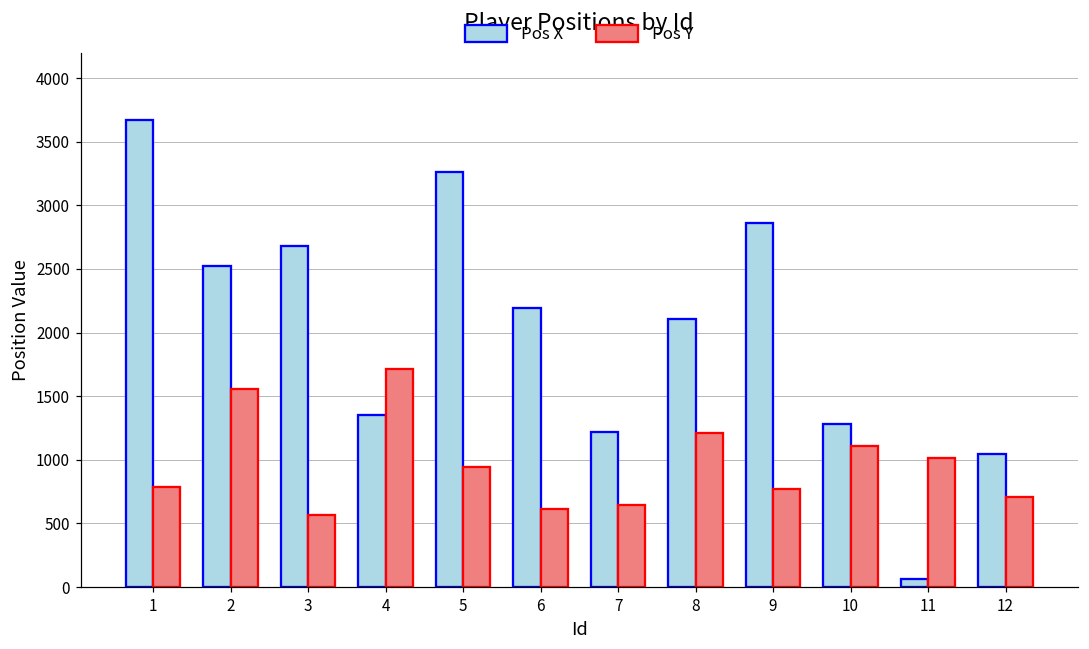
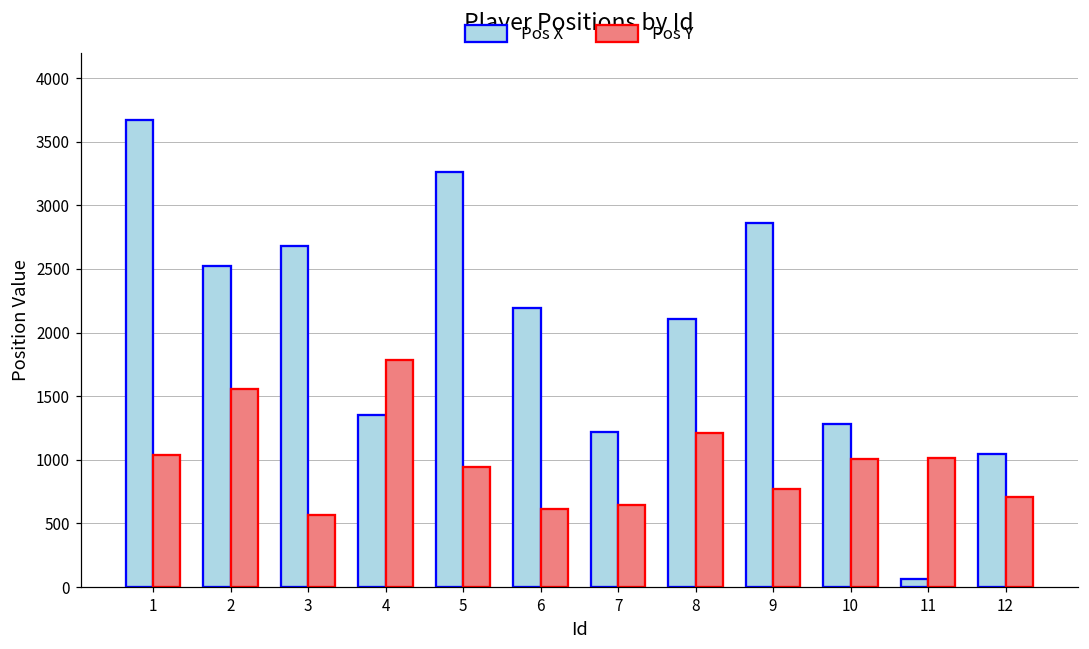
Pos Y, 1: 790 -> 1040
Pos Y, 4: 1710 -> 1790
Pos Y, 10: 1110 -> 1010
